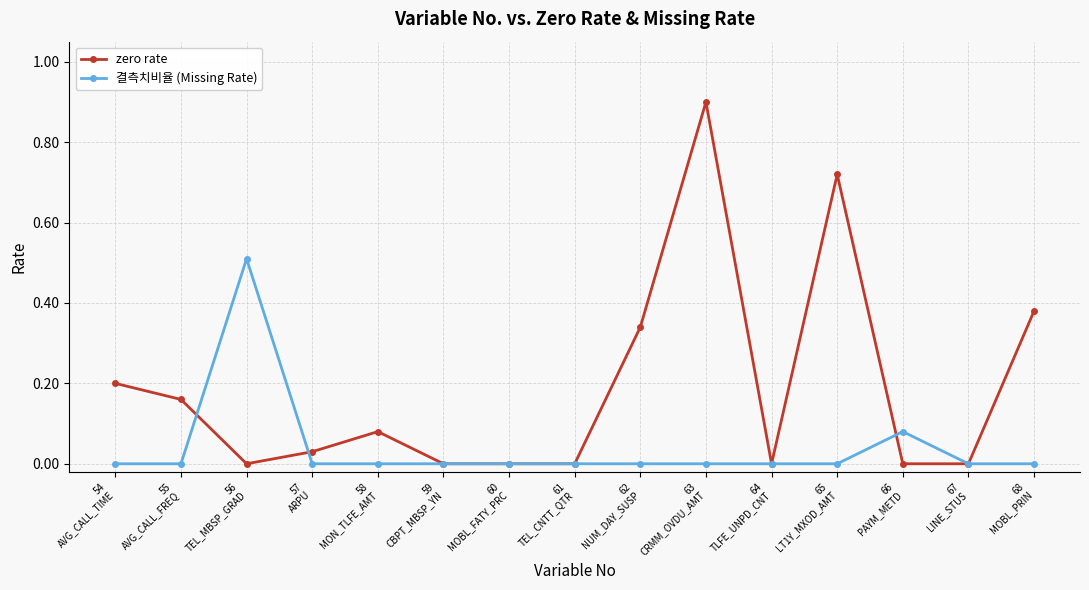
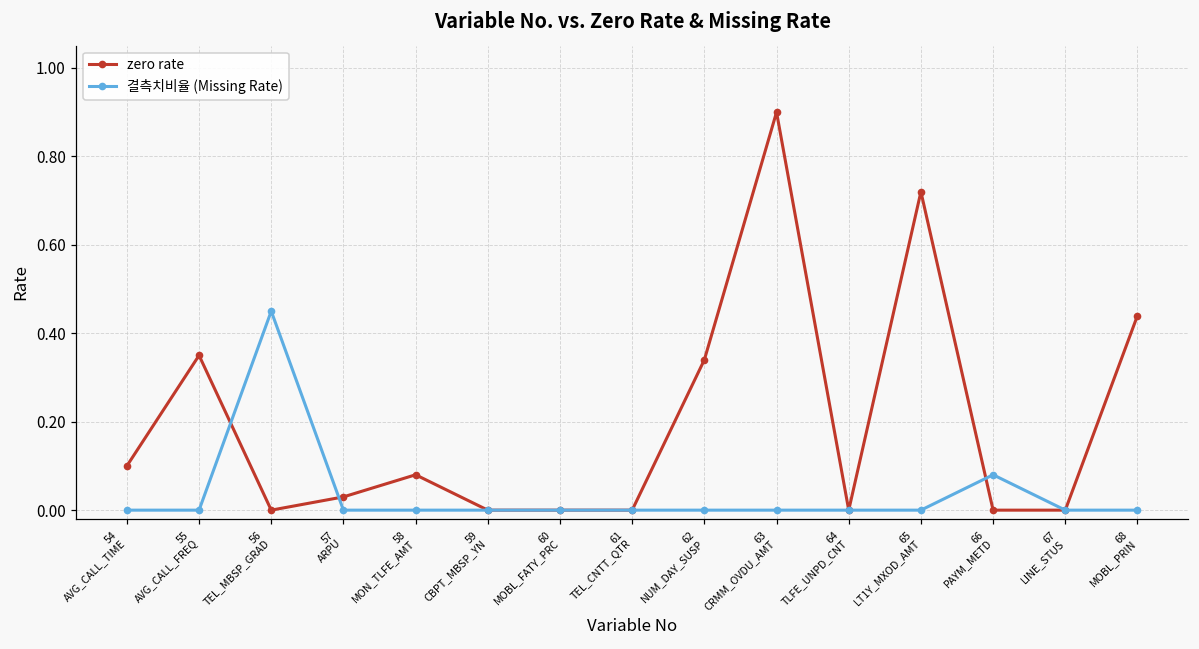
zero rate, 54 AVG_CALL_TIME: 0.2 -> 0.1
zero rate, 55 AVG_CALL_FREQ: 0.16 -> 0.35
결측치비율 (Missing Rate), 56 TEL_MBSP_GRAD: 0.51 -> 0.45
zero rate, 68 MOBL_PRIN: 0.38 -> 0.44
